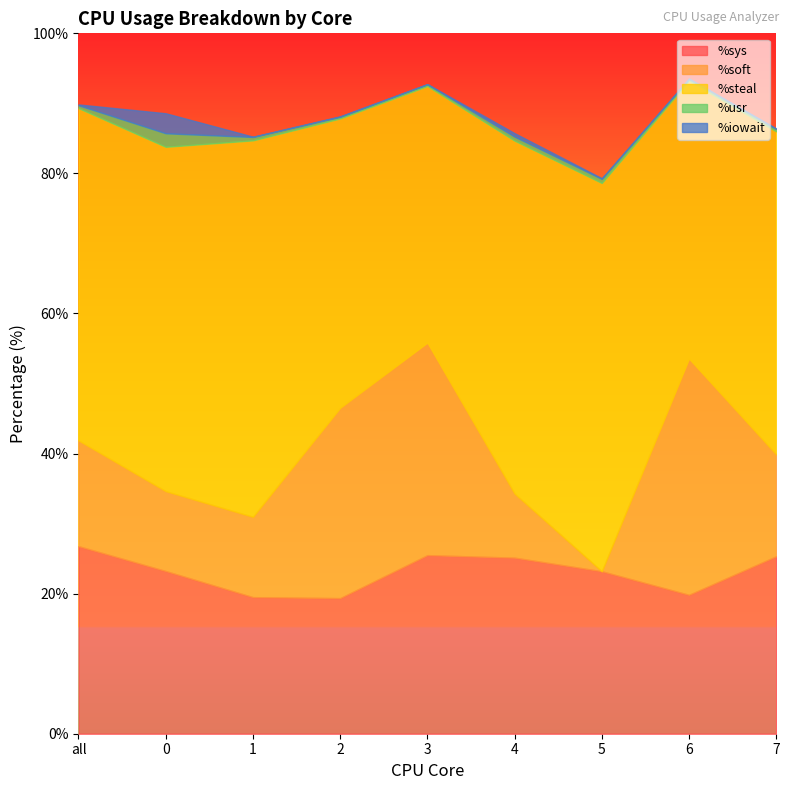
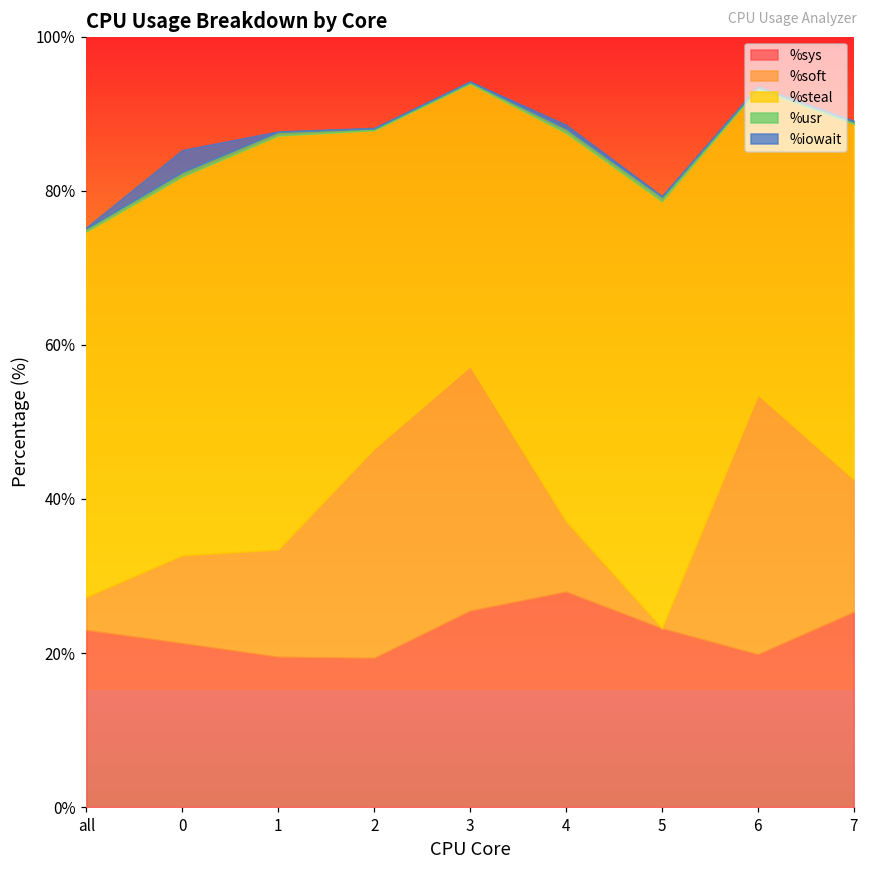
%sys, all: 27% -> 23%
%soft, all: 15% -> 4%
%sys, 0: 23% -> 21%
%usr, 0: 2% -> 1%
%soft, 1: 11% -> 14%
%soft, 3: 30% -> 32%
%sys, 4: 25% -> 28%
%soft, 7: 15% -> 17%
